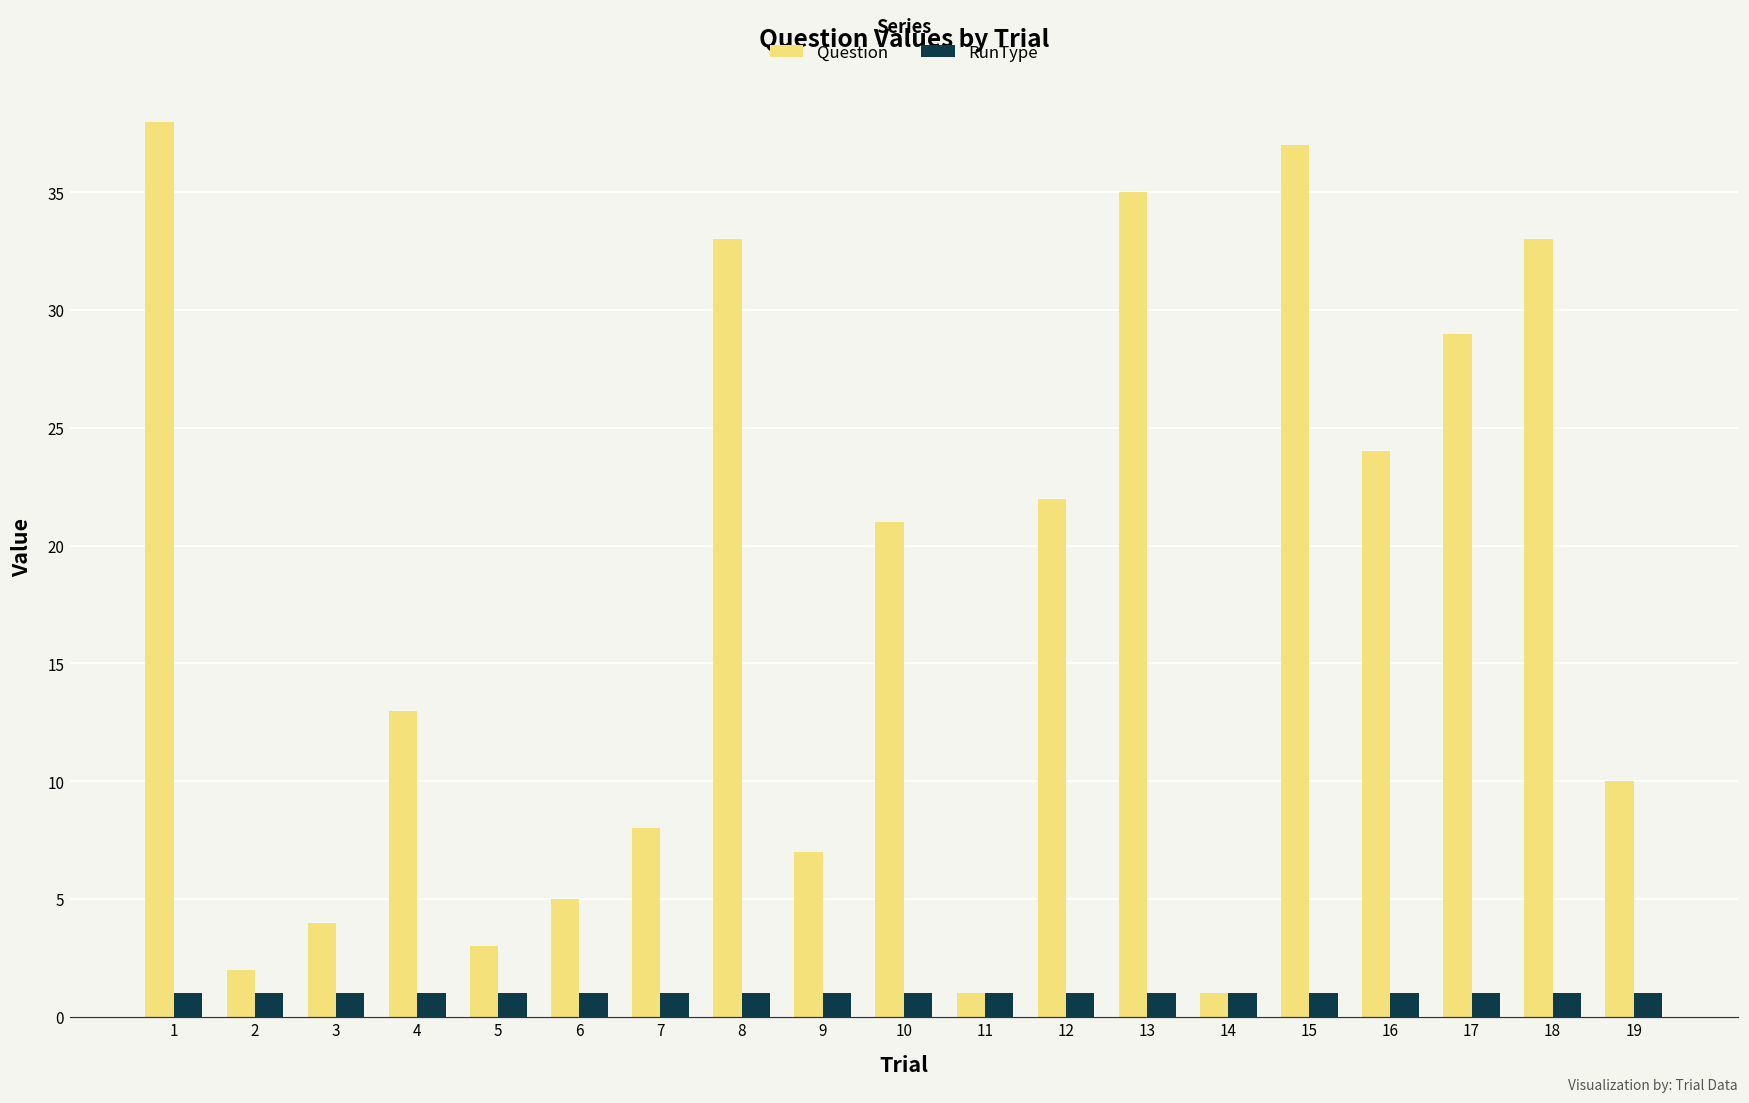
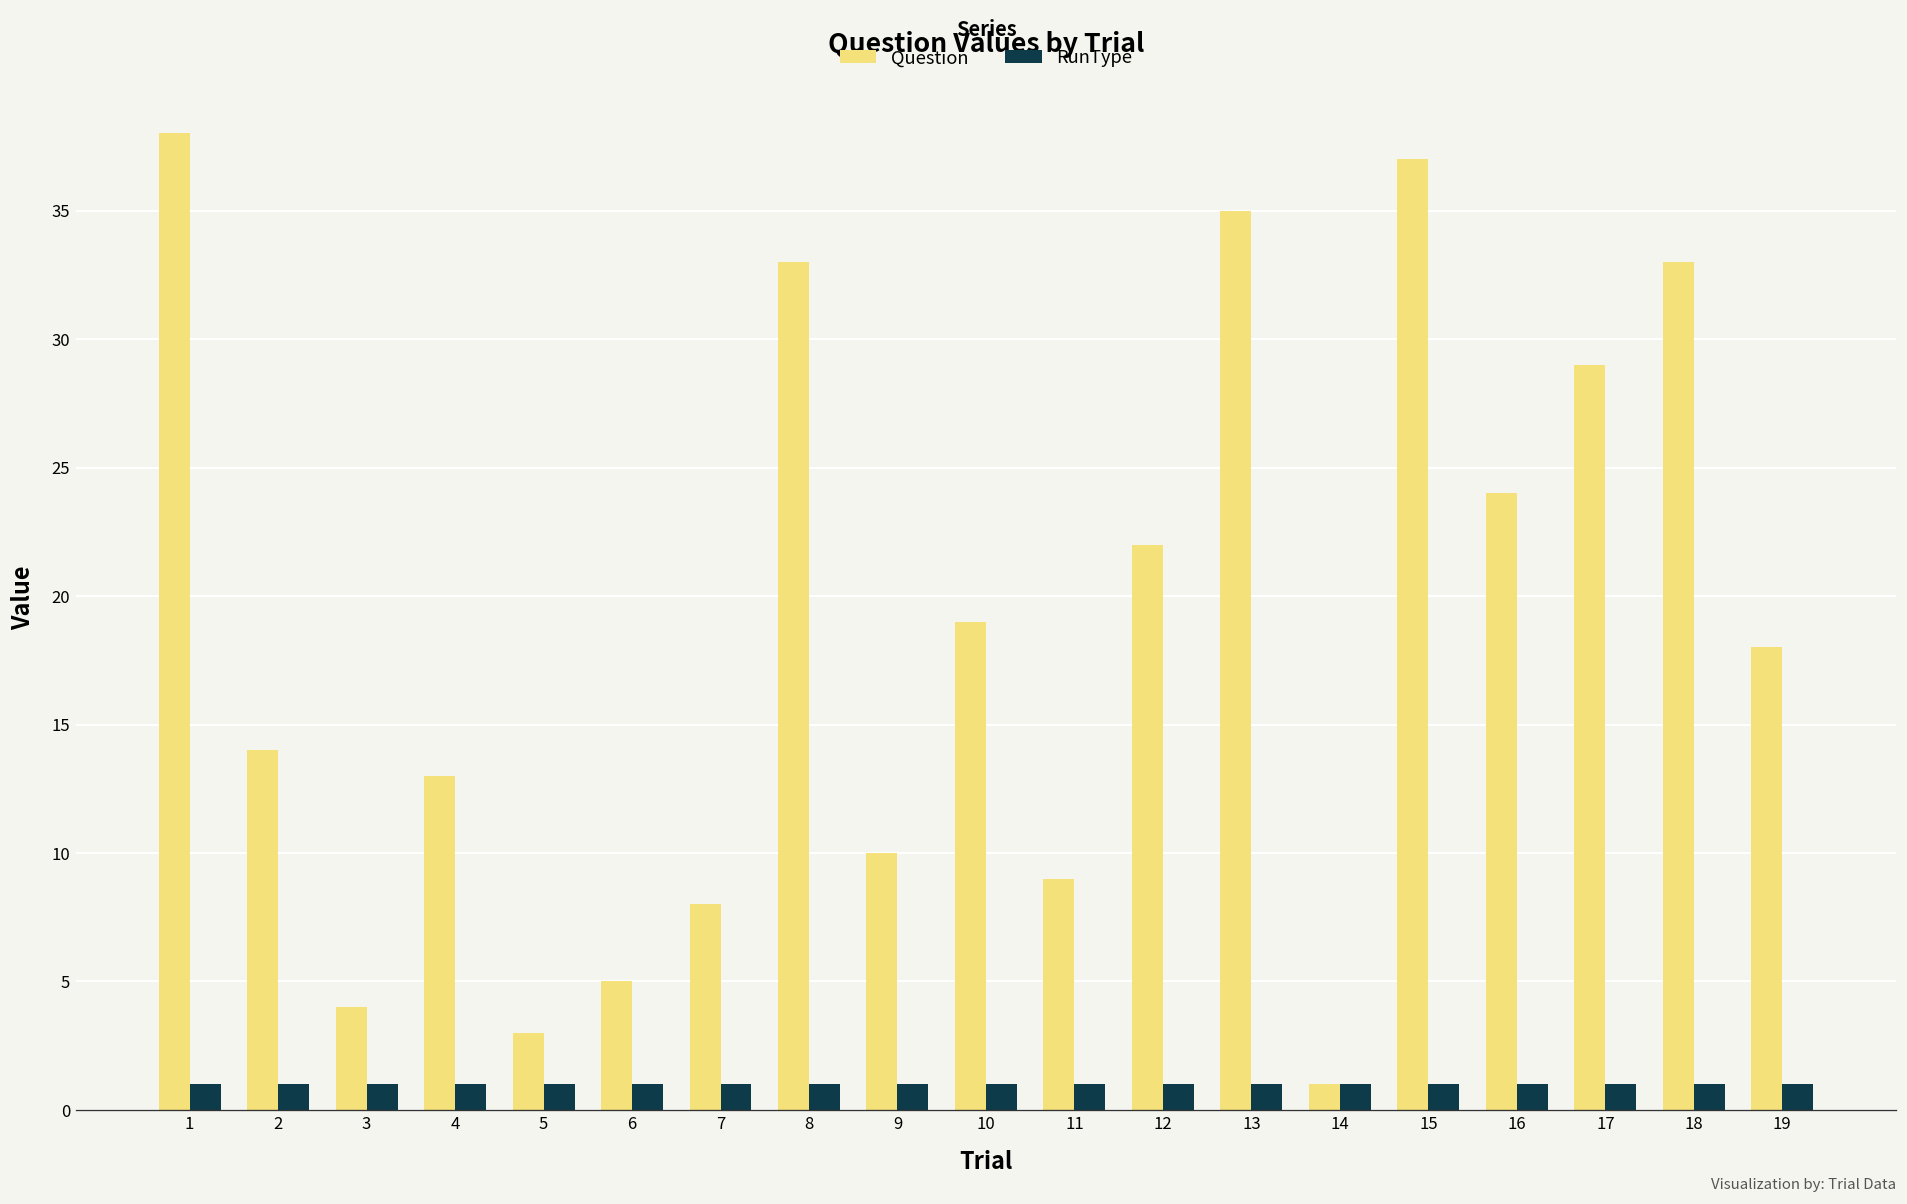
Question, 2: 2 -> 14
Question, 9: 7 -> 10
Question, 10: 21 -> 19
Question, 11: 1 -> 9
Question, 19: 10 -> 18
